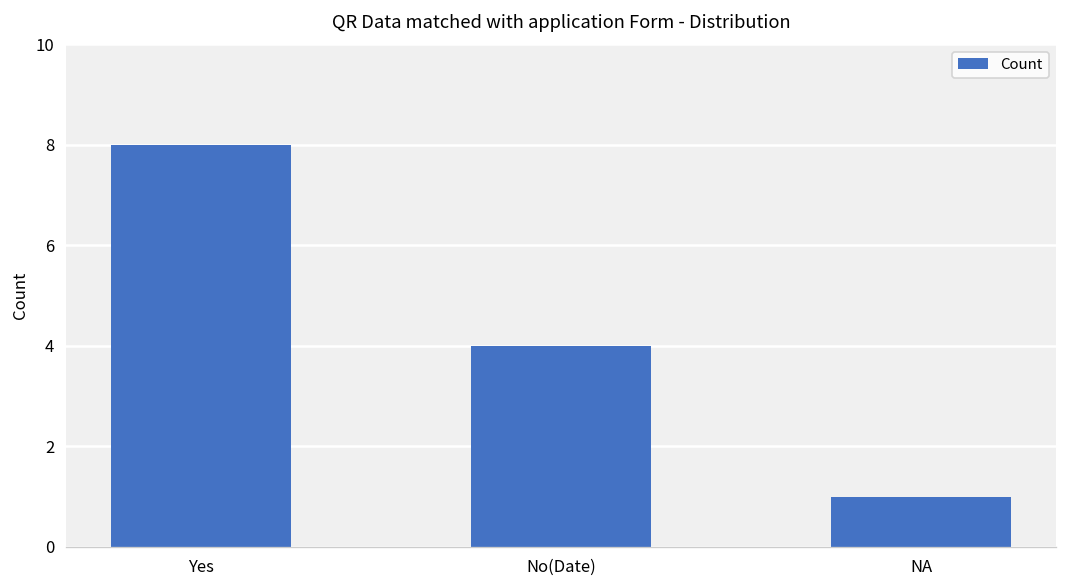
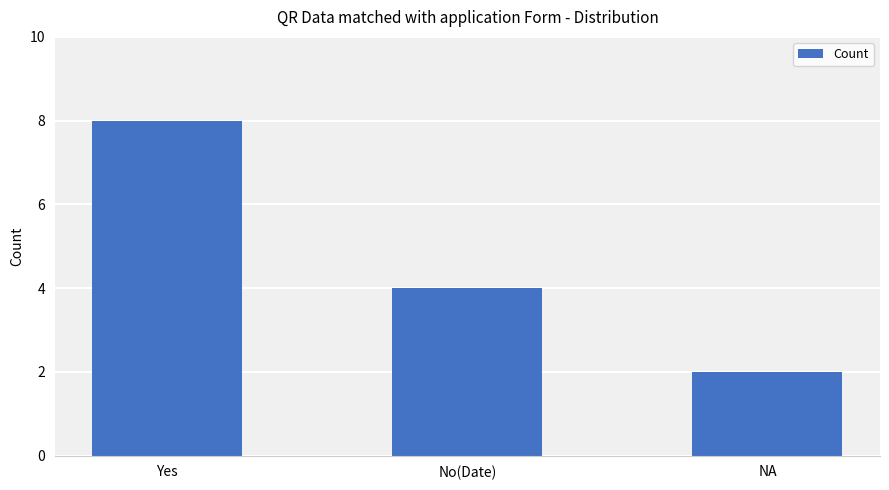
NA: 1 -> 2
